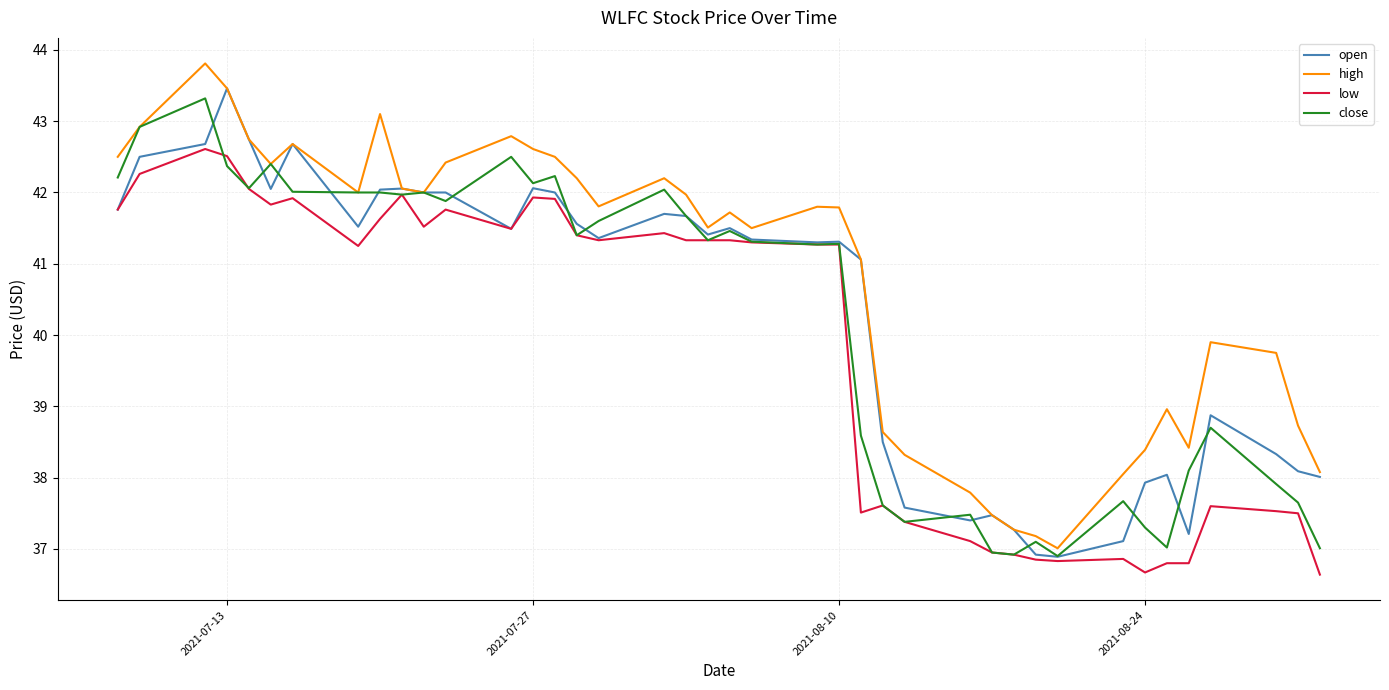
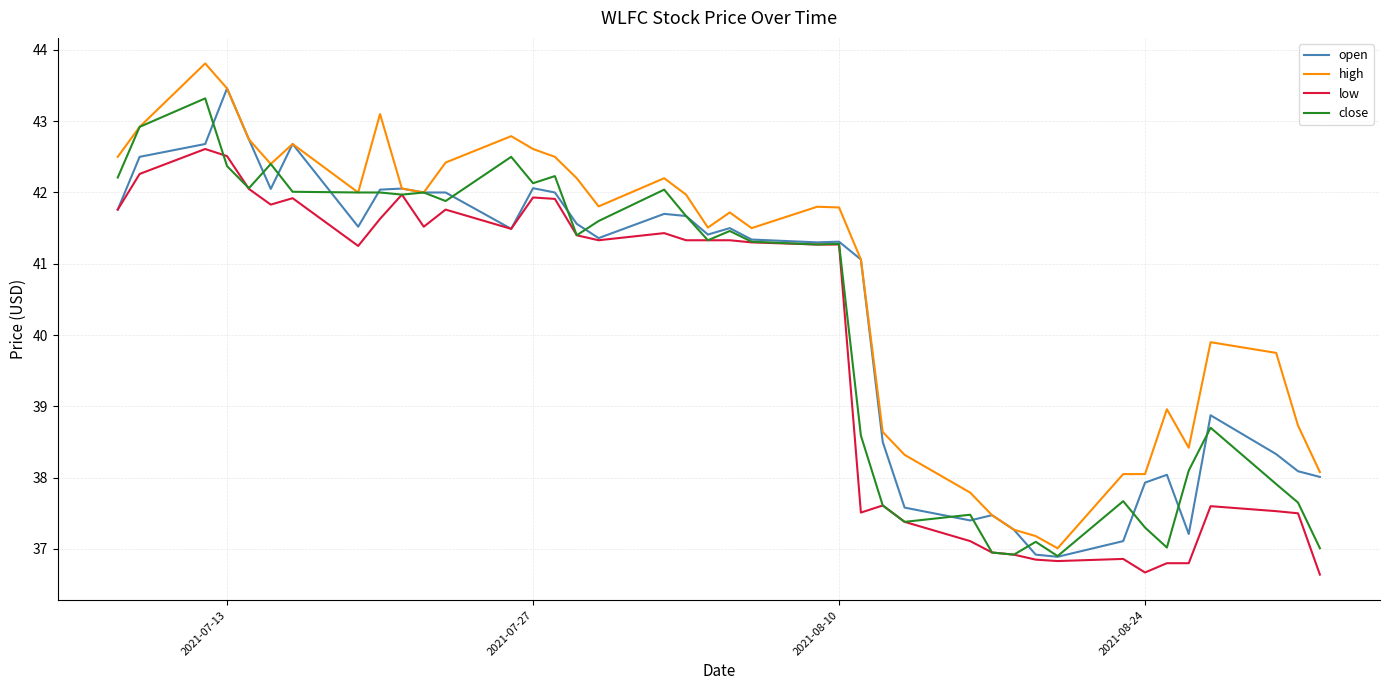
high, 2021-08-24: 38.4 -> 38.1
